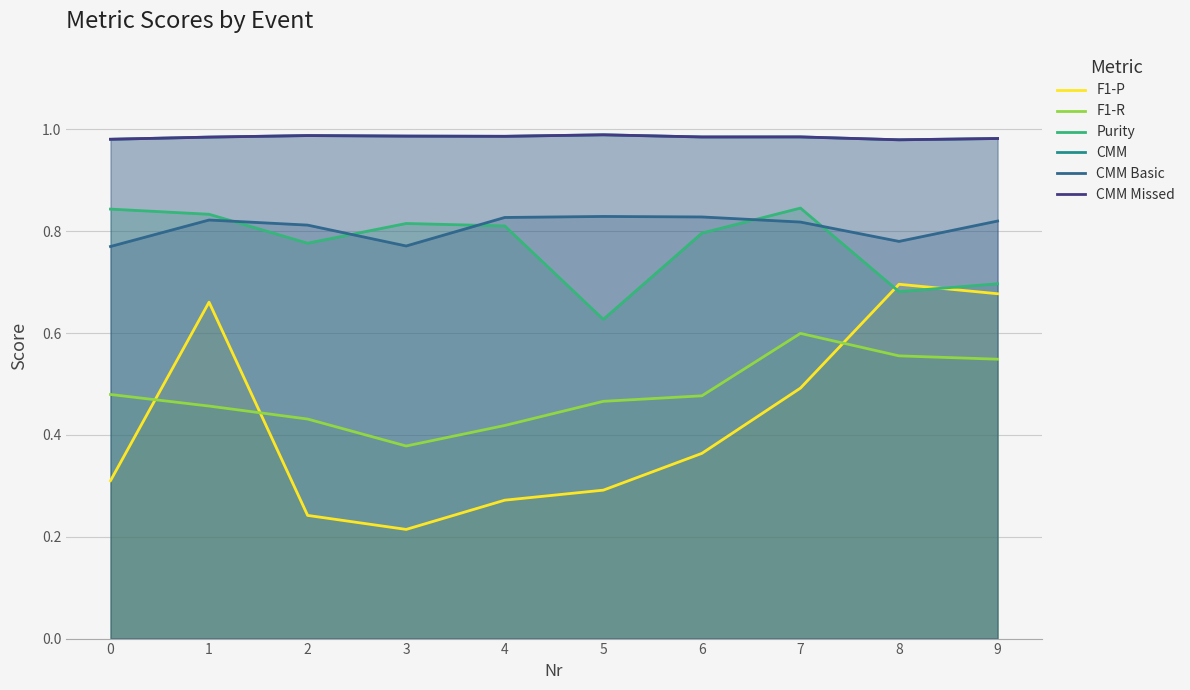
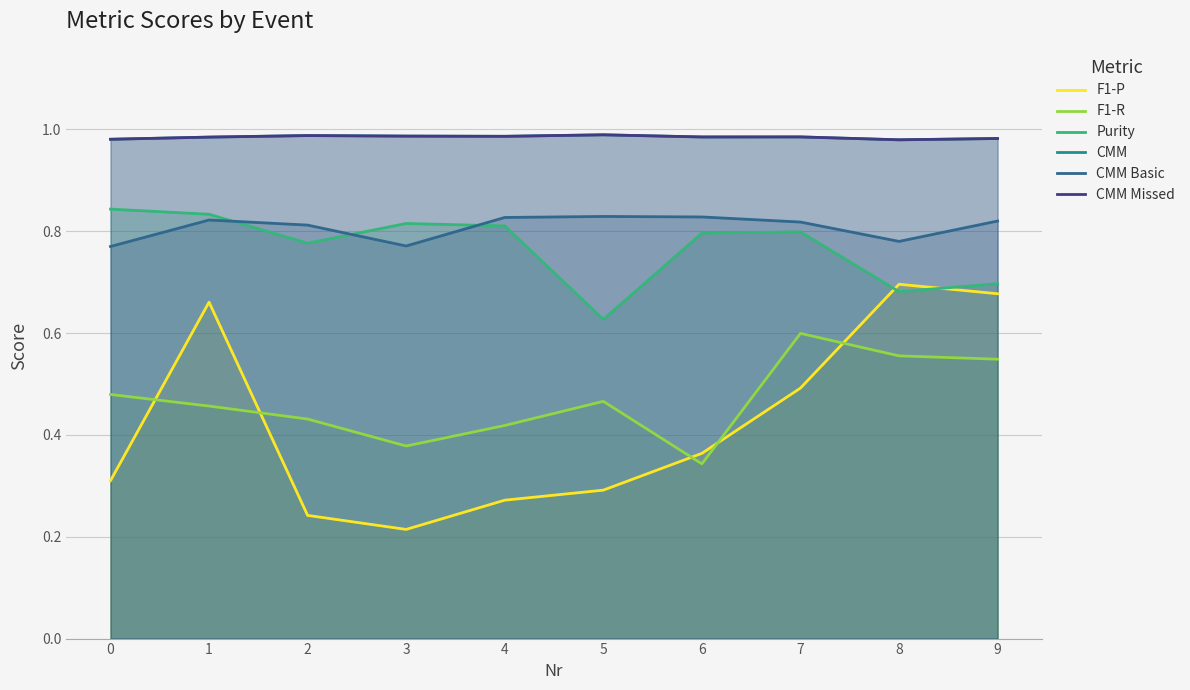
F1-R, 6: 0.48 -> 0.34
Purity, 7: 0.85 -> 0.80
